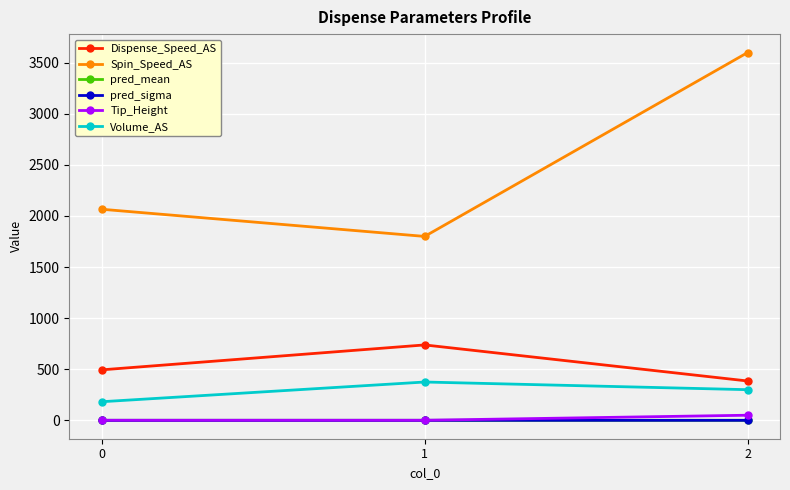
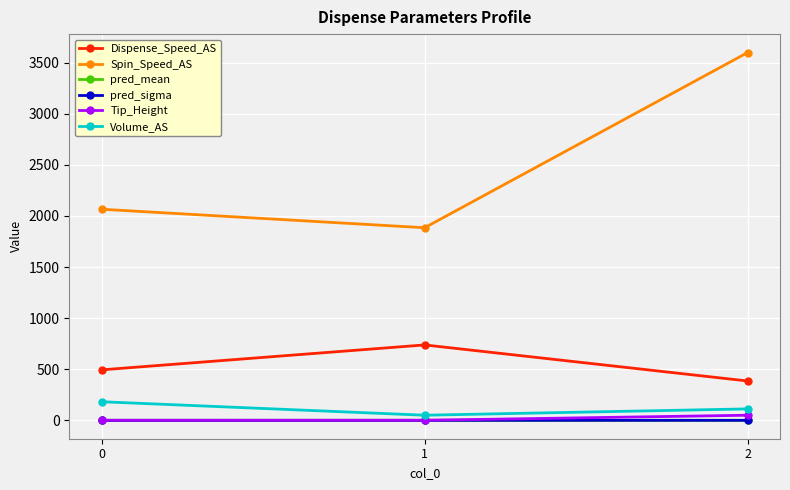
Spin_Speed_AS, 1: 1800 -> 1890
Volume_AS, 1: 380 -> 50
Volume_AS, 2: 300 -> 110
